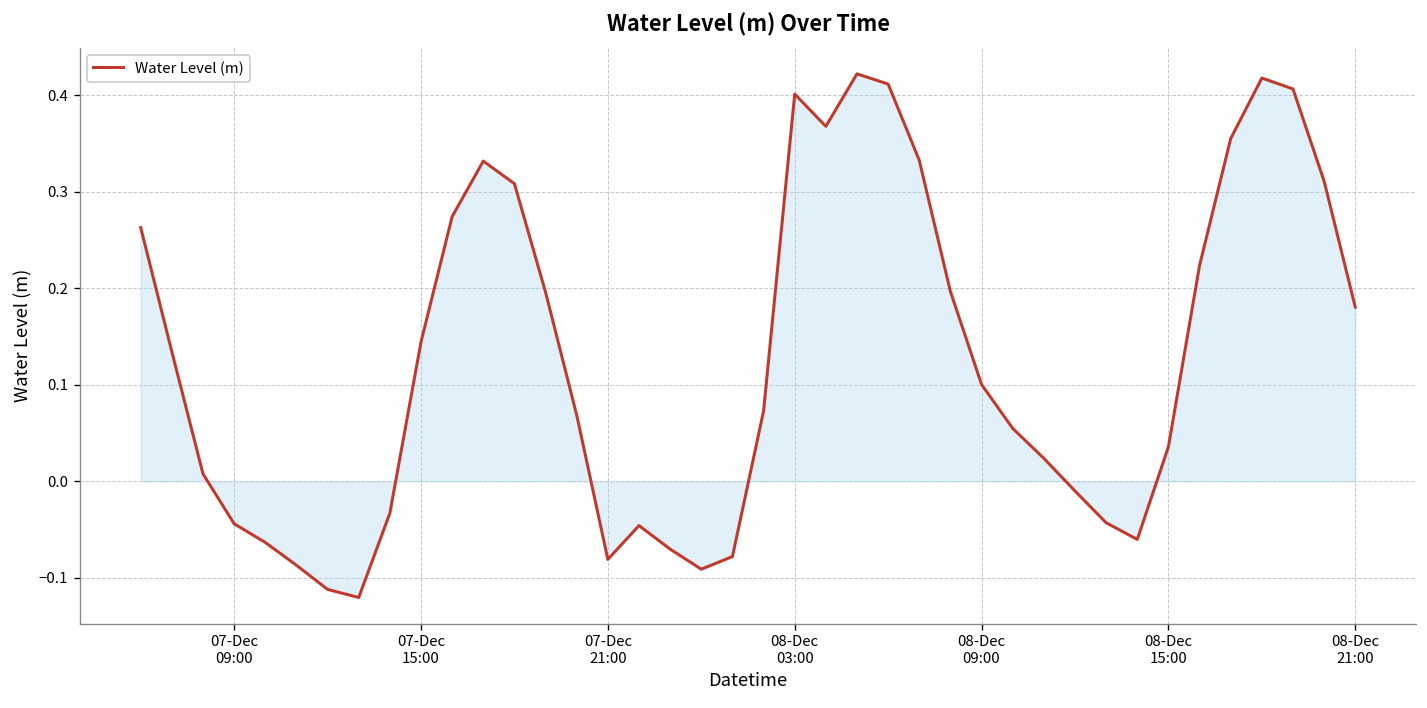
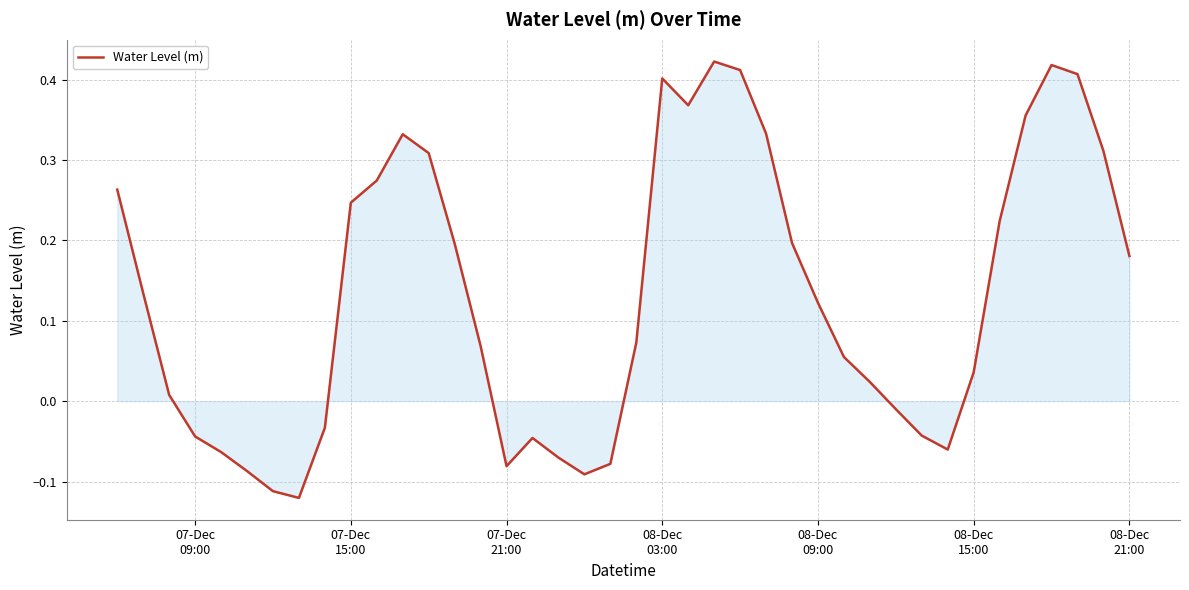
Water Level (m), 07-Dec 15:00: 0.14 -> 0.25
Water Level (m), 08-Dec 09:00: 0.10 -> 0.12
